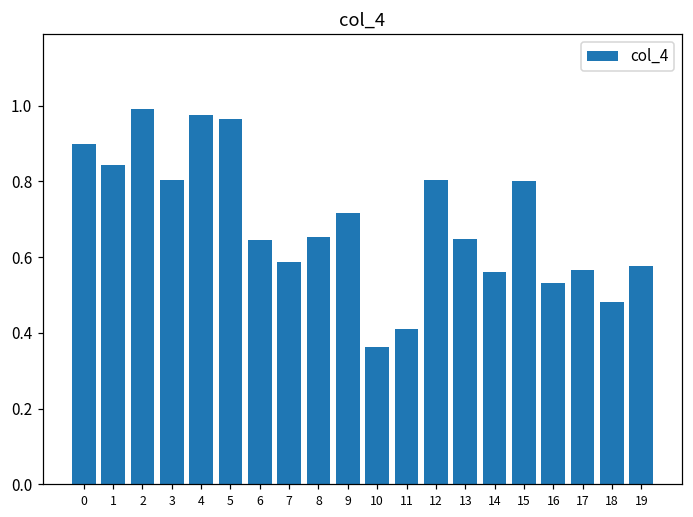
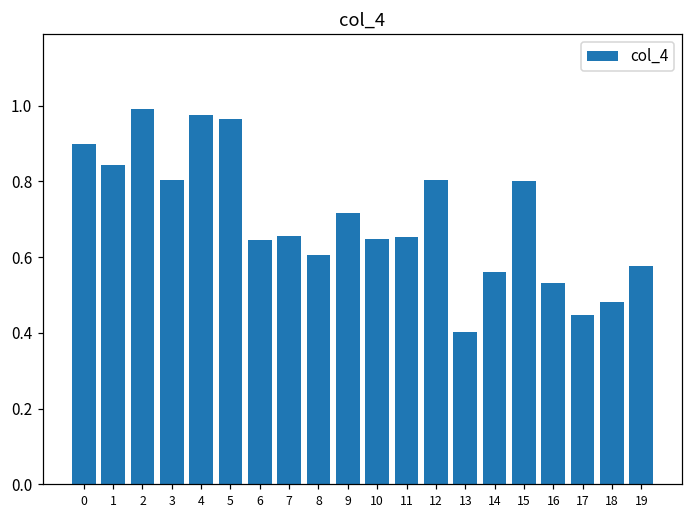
7: 0.59 -> 0.66
8: 0.65 -> 0.61
10: 0.36 -> 0.65
11: 0.41 -> 0.65
13: 0.65 -> 0.40
17: 0.57 -> 0.45
